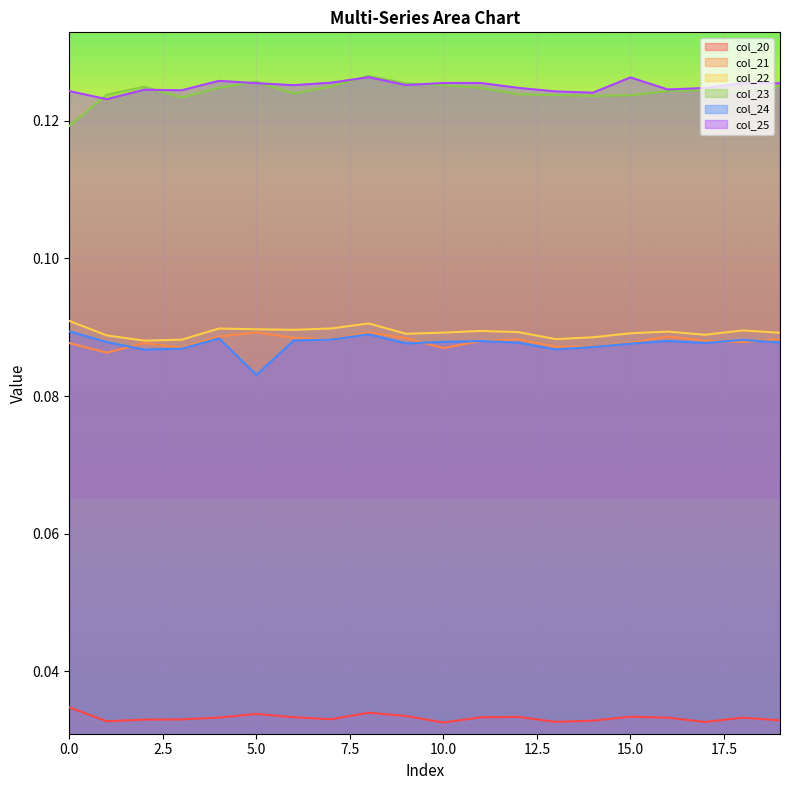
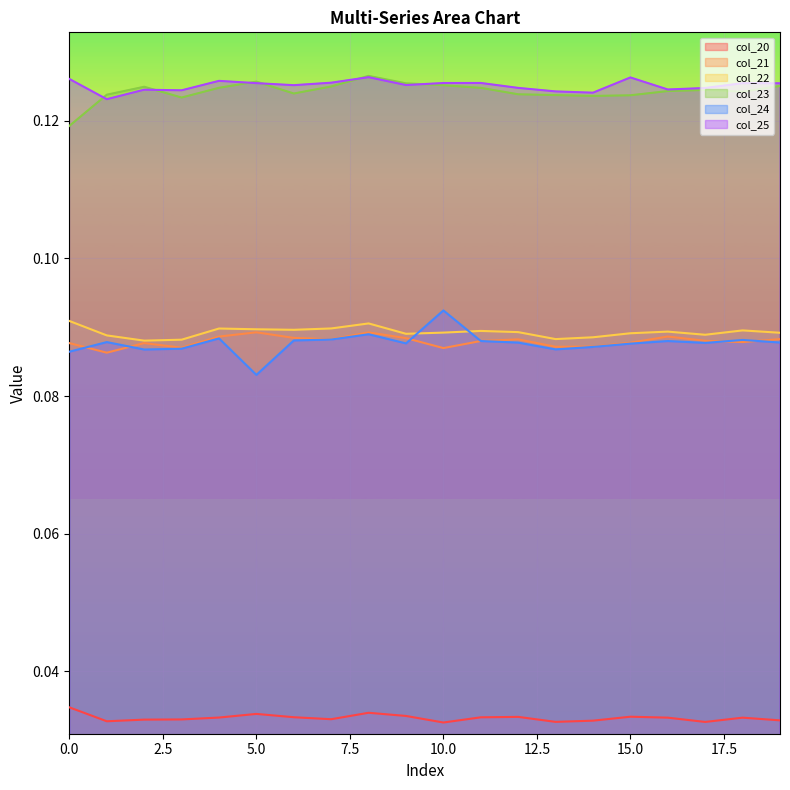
col_24, 0.0: 0.089 -> 0.086
col_25, 0.0: 0.124 -> 0.126
col_24, 10.0: 0.088 -> 0.092
